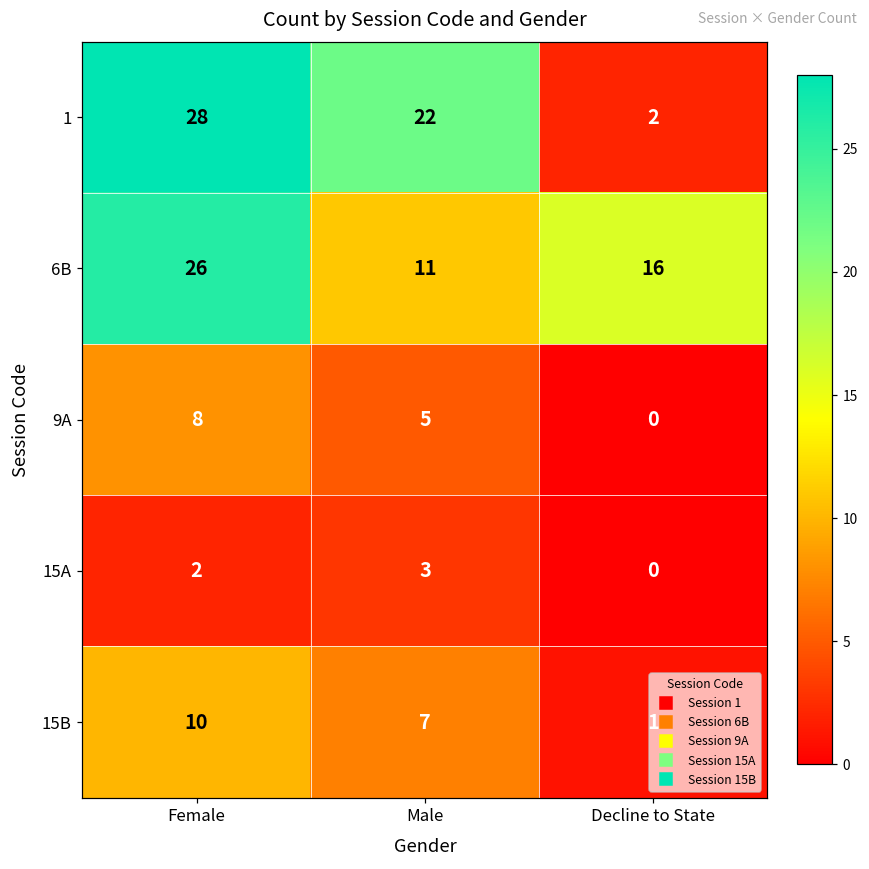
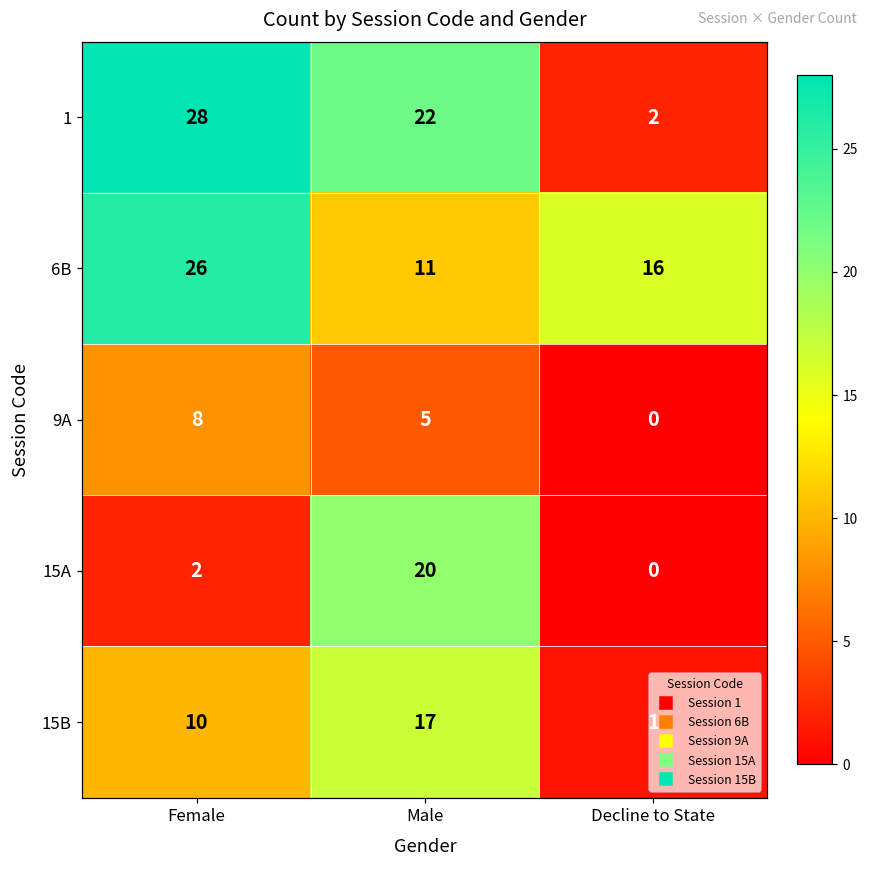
15A, Male: 3 -> 20
15B, Male: 7 -> 17
